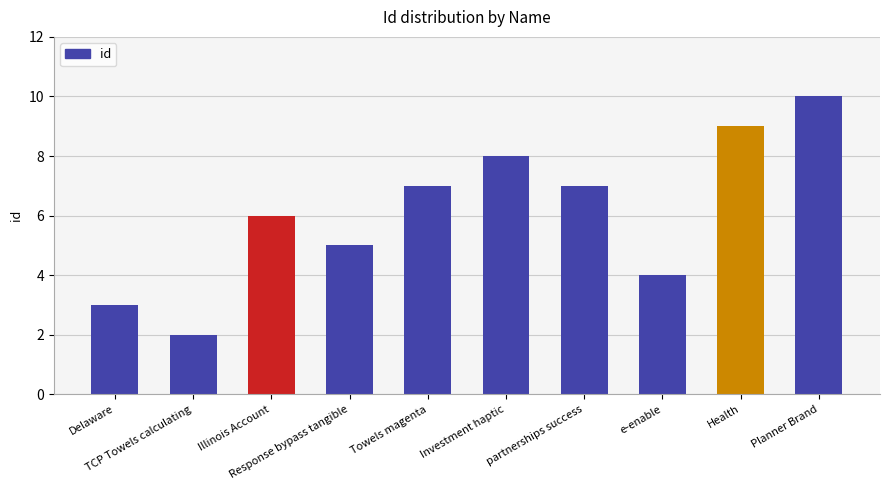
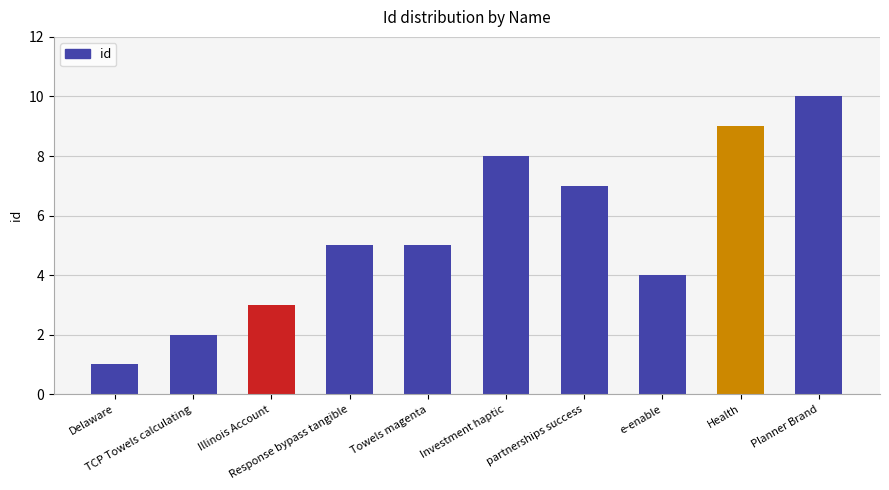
Delaware: 3 -> 1
Illinois Account: 6 -> 3
Towels magenta: 7 -> 5
